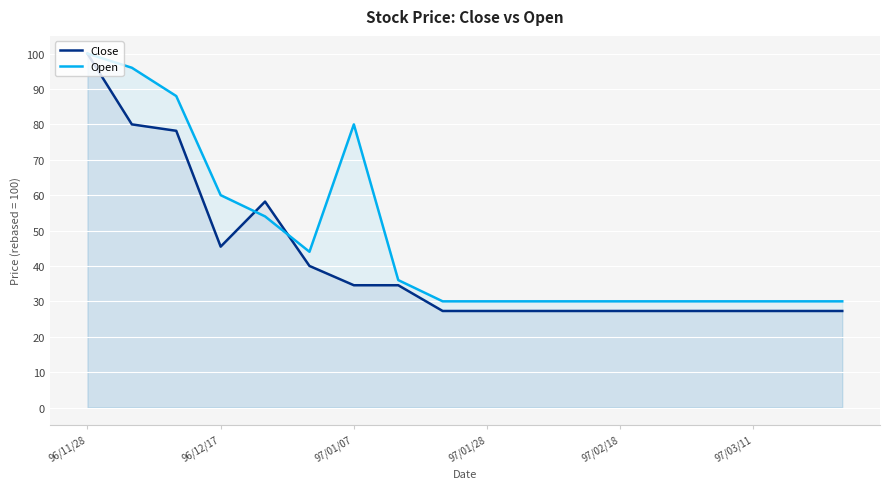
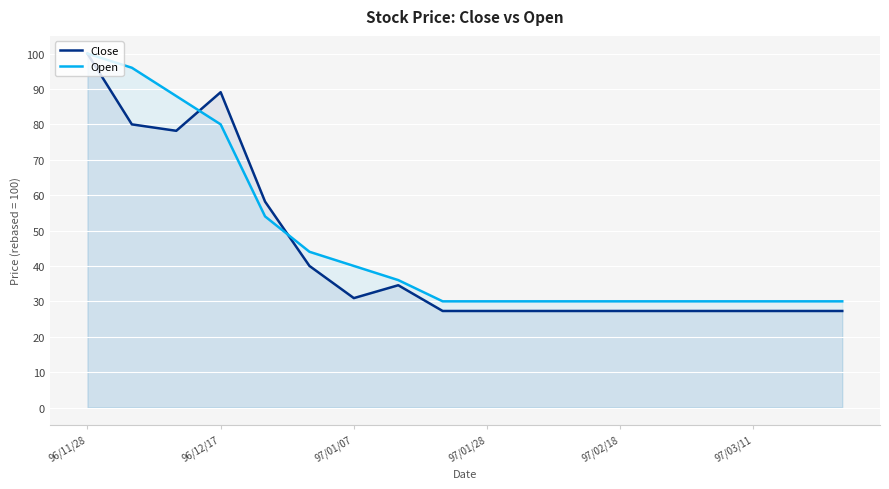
Close, 96/12/17: 45 -> 89
Open, 96/12/17: 60 -> 80
Close, 97/01/07: 35 -> 31
Open, 97/01/07: 80 -> 40
